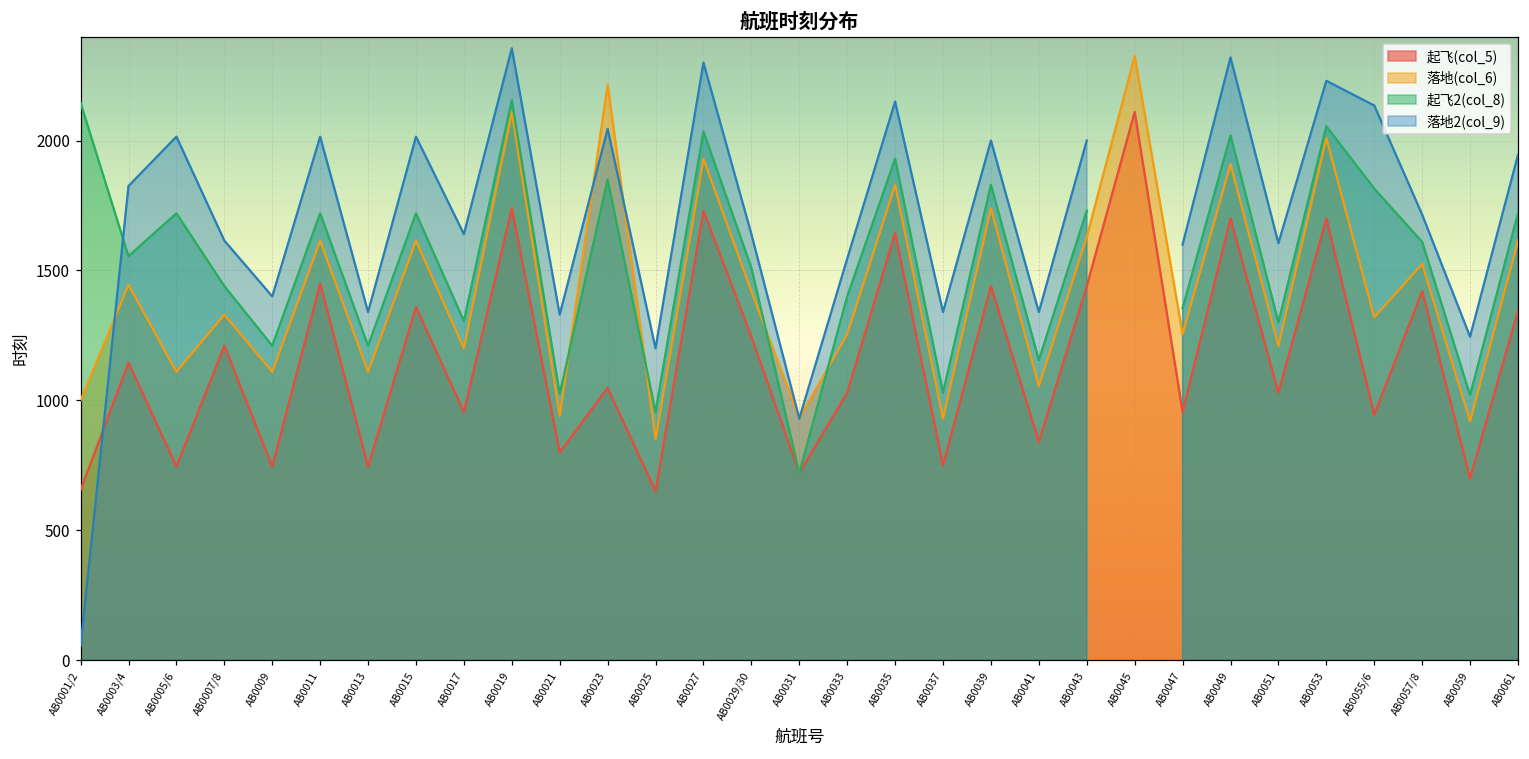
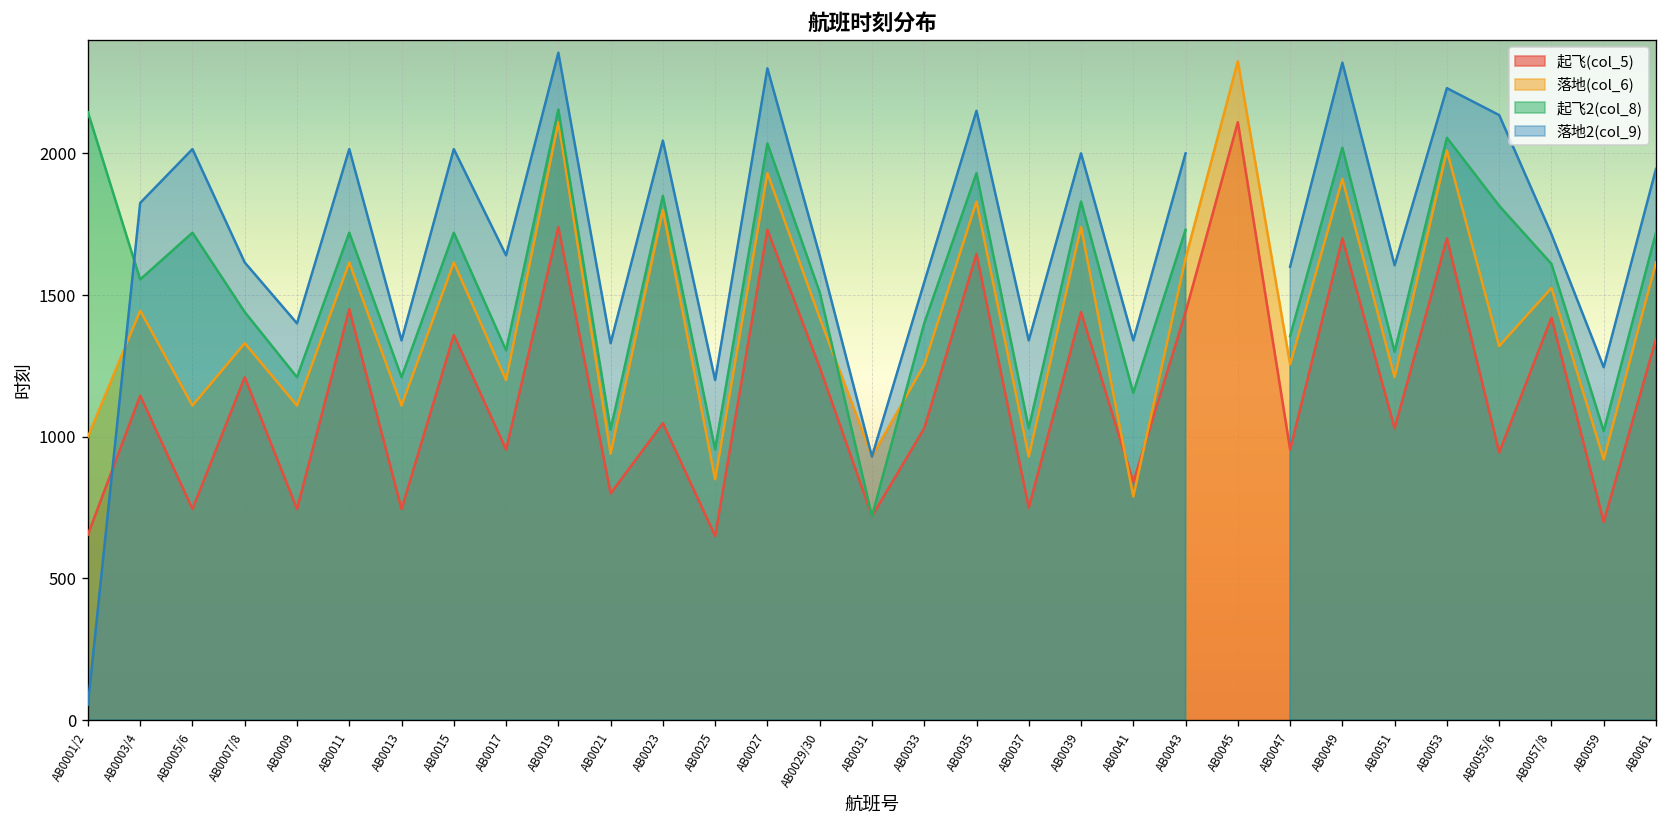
落地(col_6), AB0023: 2220 -> 1800
落地(col_6), AB0041: 1060 -> 790
